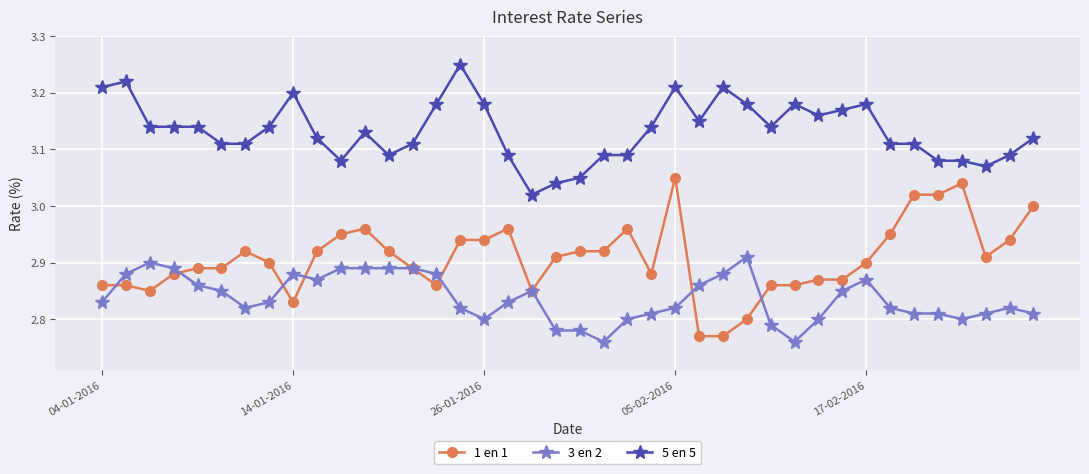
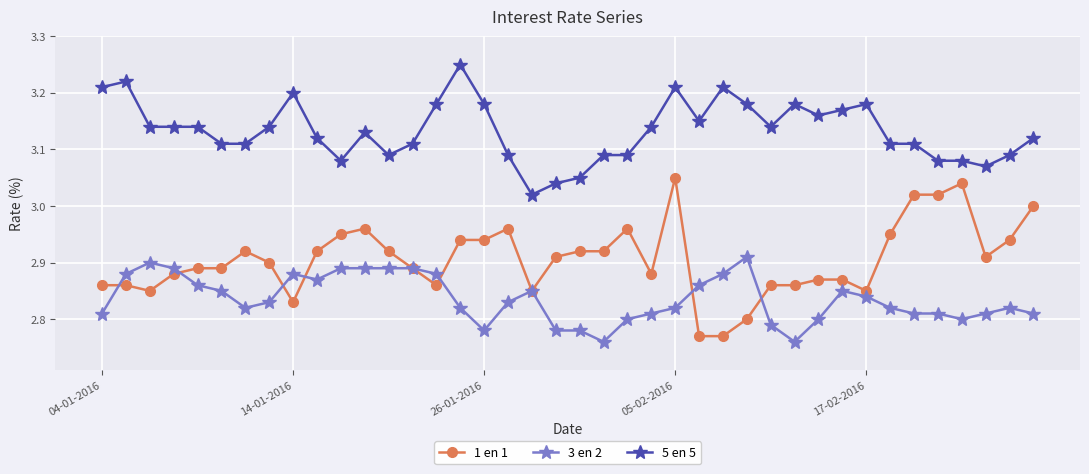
3 en 2, 04-01-2016: 2.83 -> 2.81
3 en 2, 26-01-2016: 2.80 -> 2.78
1 en 1, 17-02-2016: 2.90 -> 2.85
3 en 2, 17-02-2016: 2.87 -> 2.84
